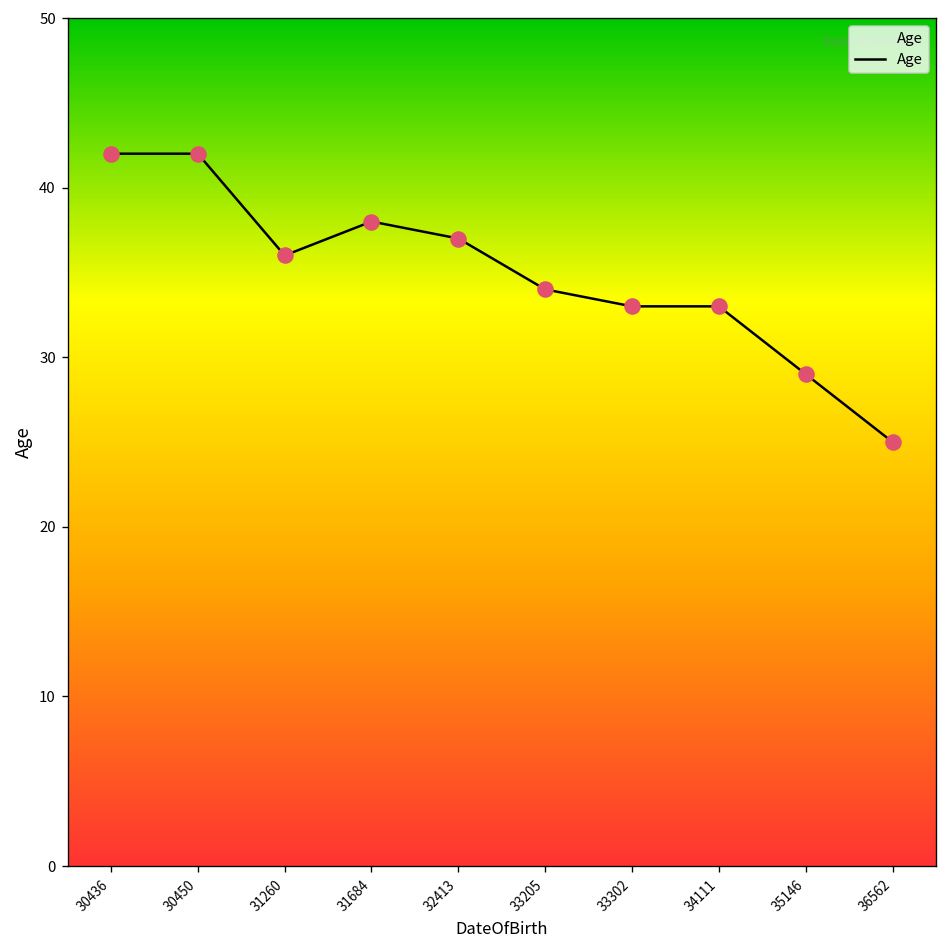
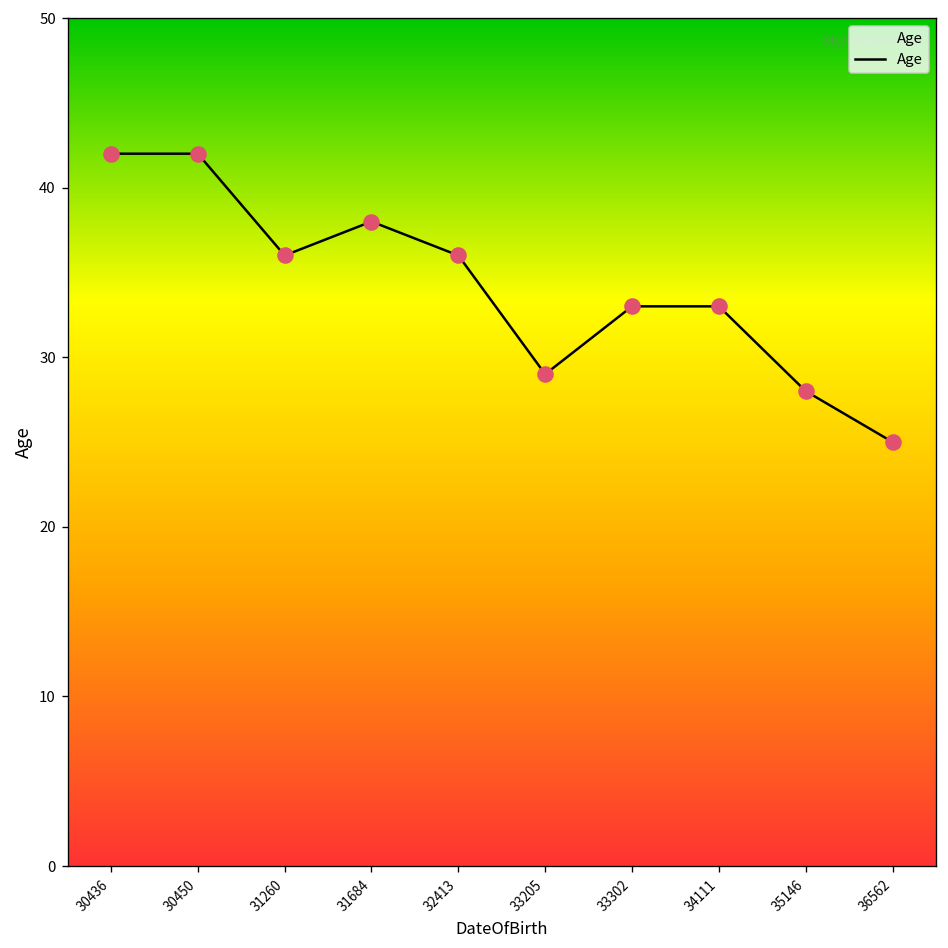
32413: 37 -> 36
33205: 34 -> 29
35146: 29 -> 28
